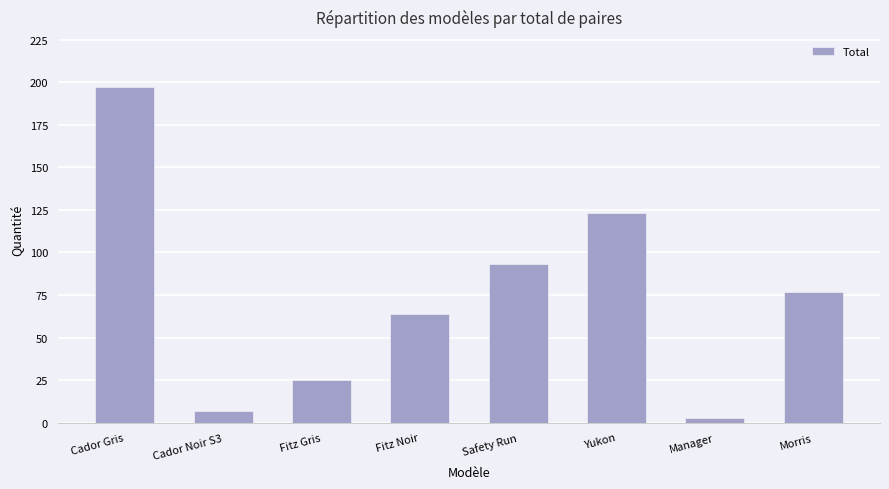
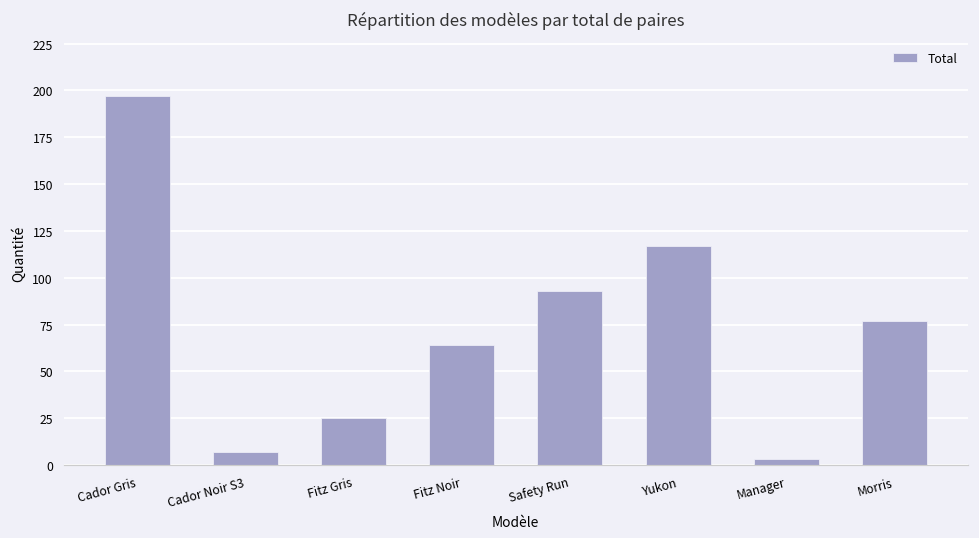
Yukon: 123 -> 117
